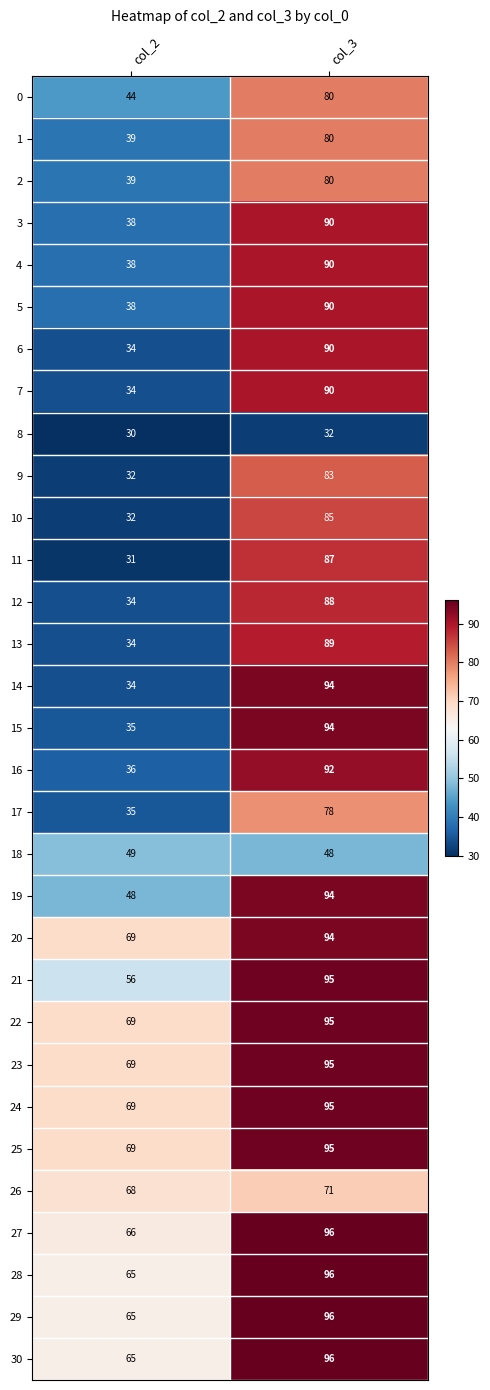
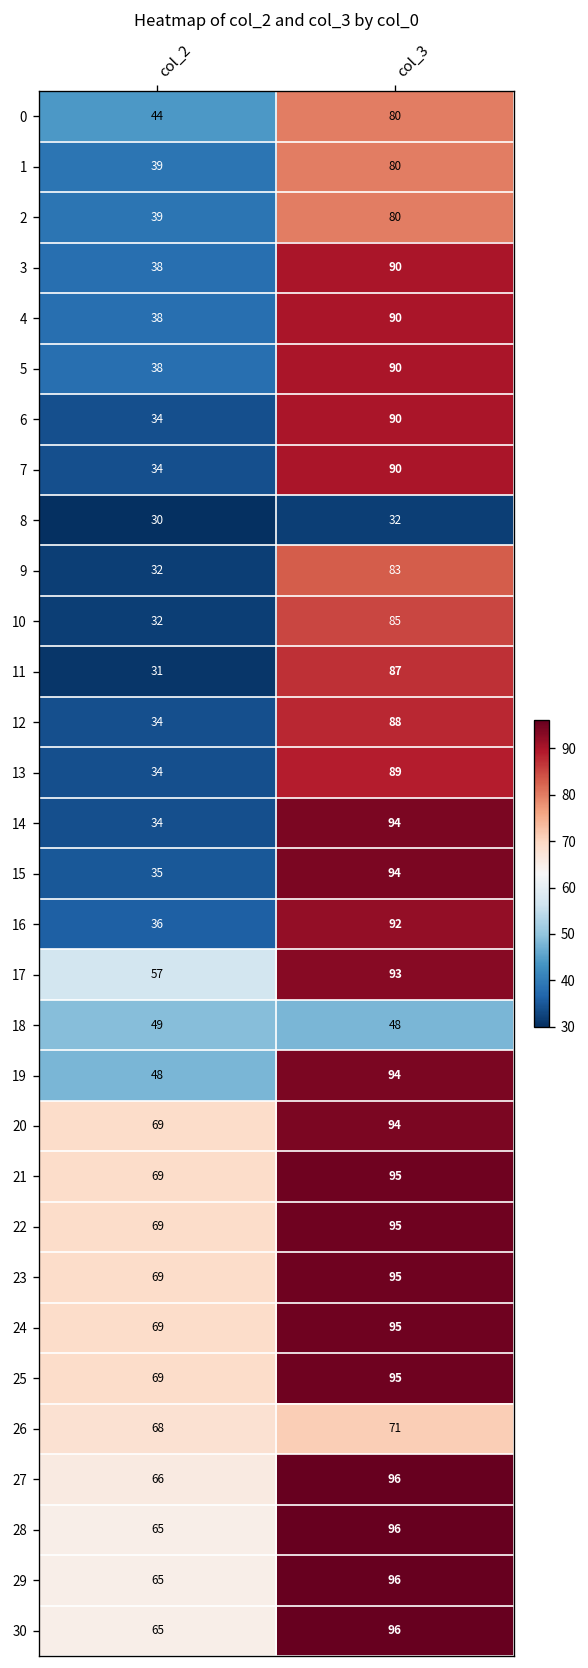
17, col_2: 35 -> 57
17, col_3: 78 -> 93
21, col_2: 56 -> 69
